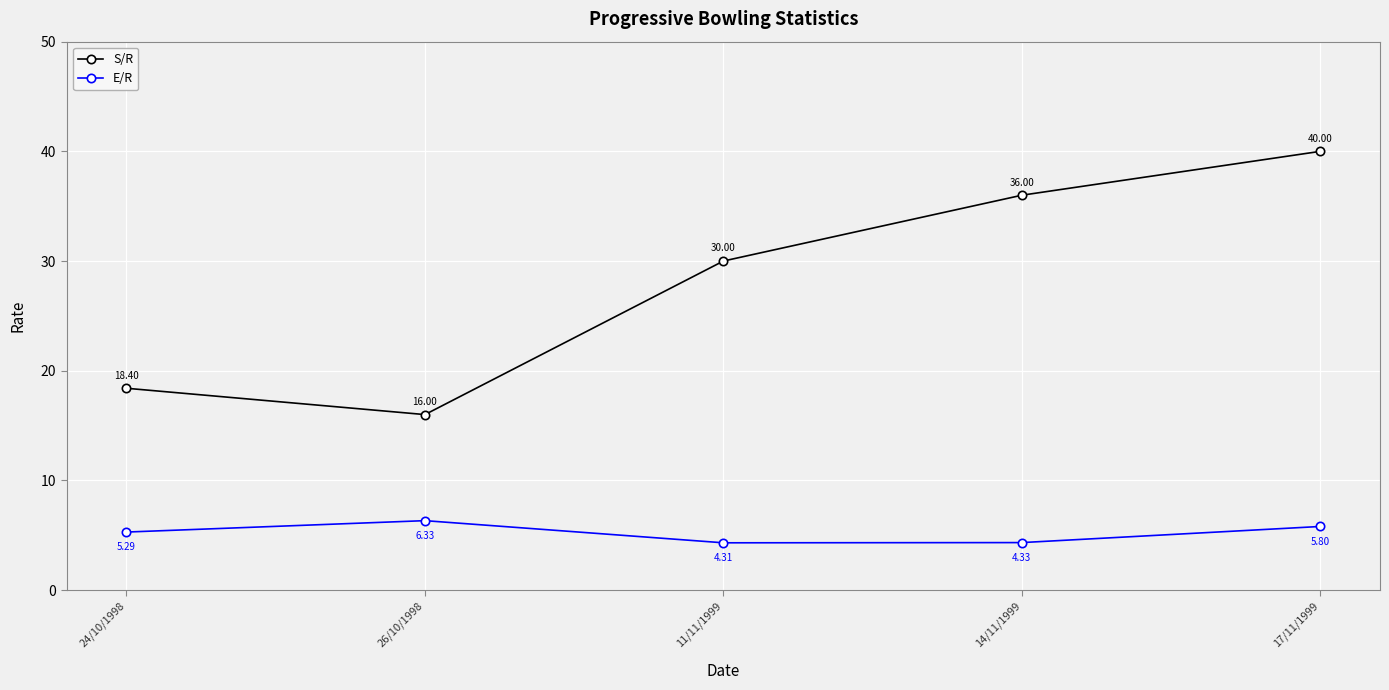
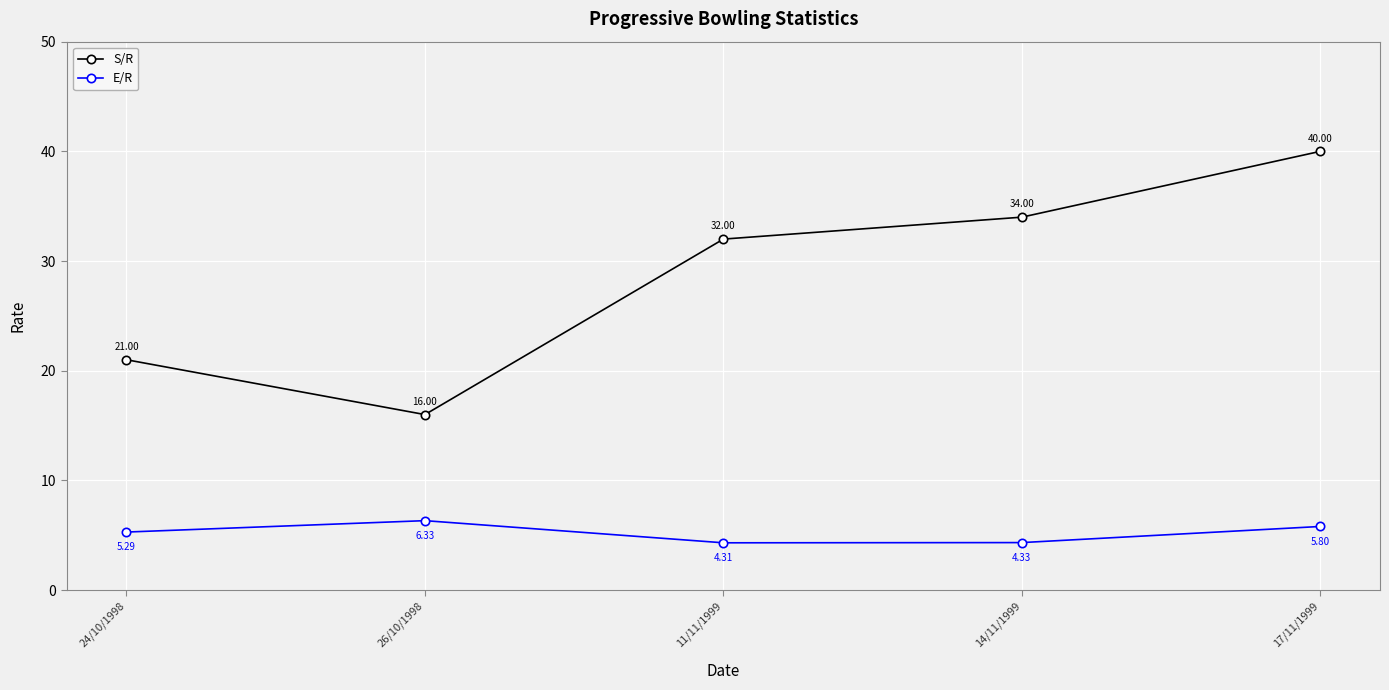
S/R, 24/10/1998: 18.40 -> 21.00
S/R, 11/11/1999: 30.00 -> 32.00
S/R, 14/11/1999: 36.00 -> 34.00
